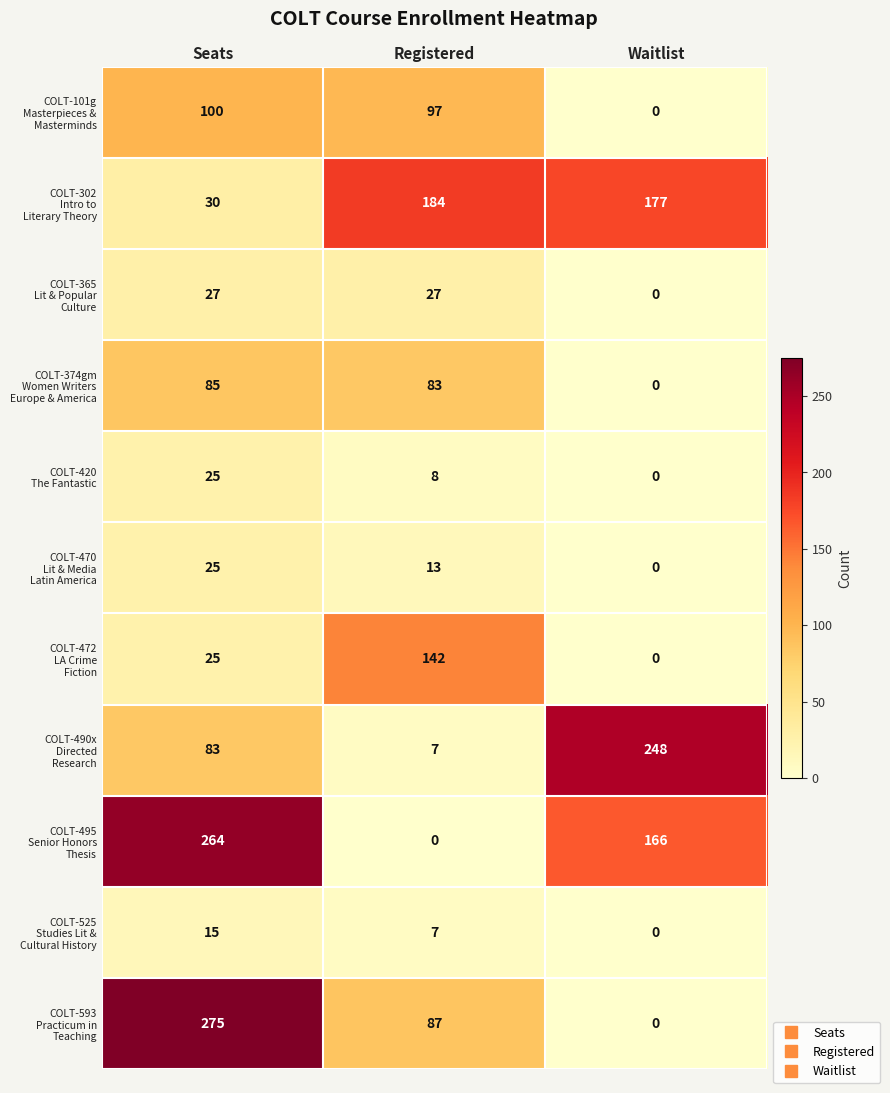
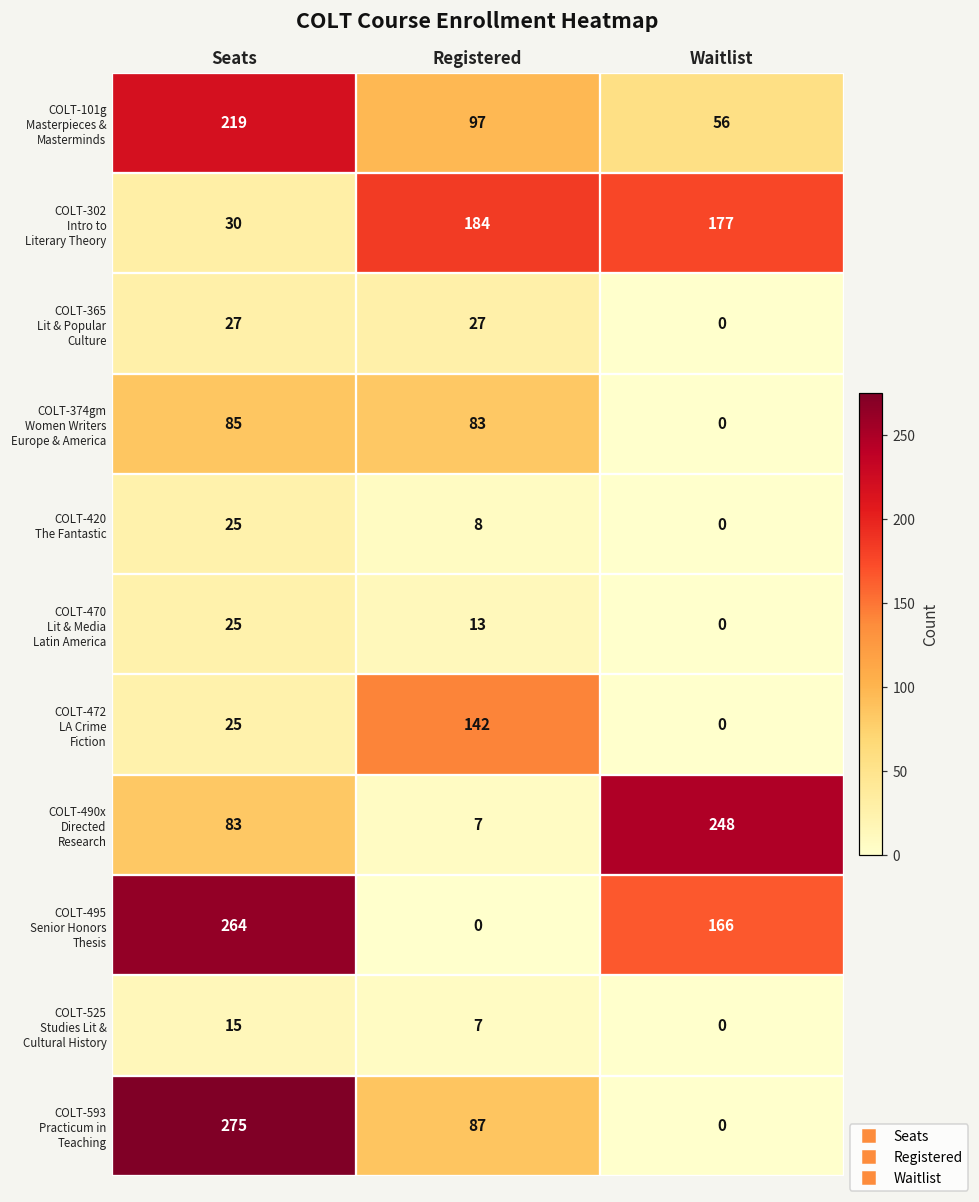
COLT-101g Masterpieces & Masterminds, Seats: 100 -> 219
COLT-101g Masterpieces & Masterminds, Waitlist: 0 -> 56
